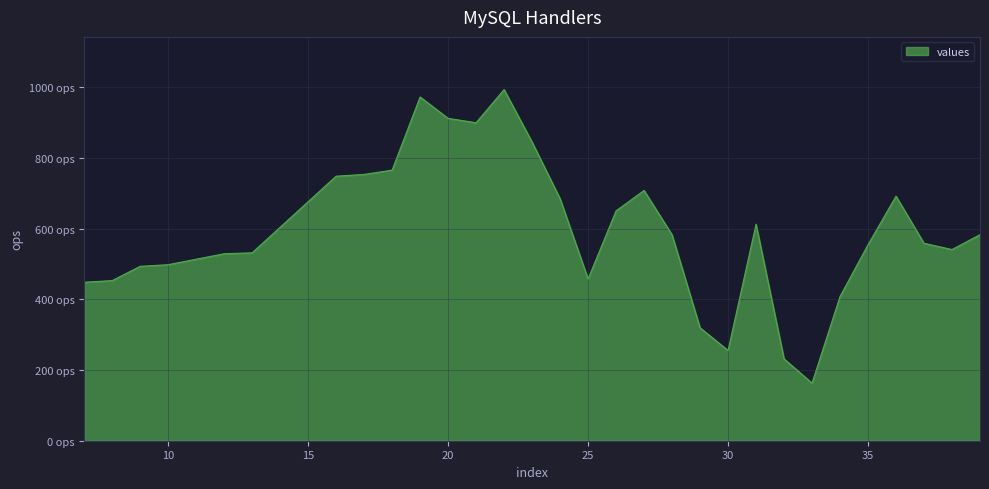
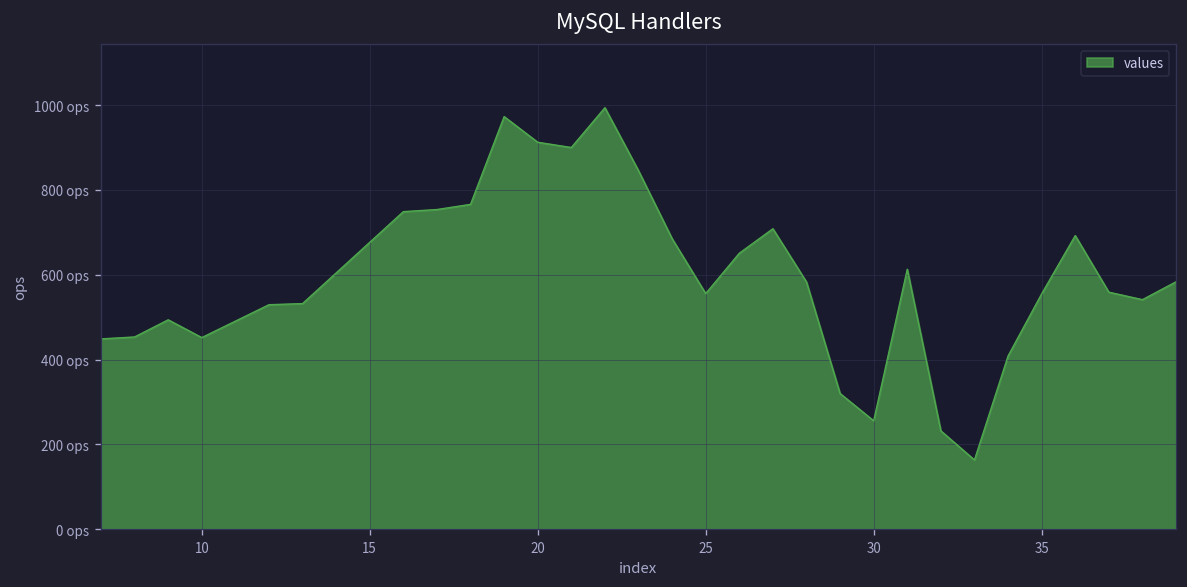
10: 500 ops -> 450 ops
25: 460 ops -> 560 ops
